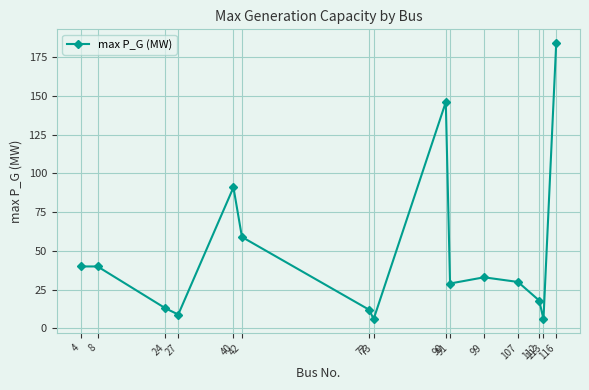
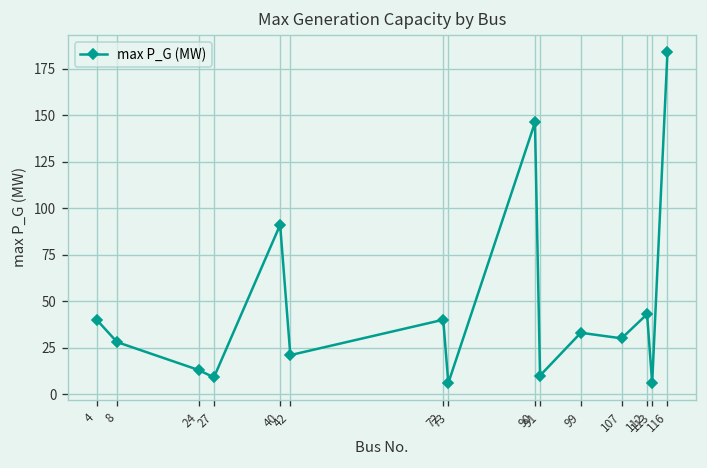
8: 40 -> 28
42: 59 -> 21
72: 12 -> 40
91: 29 -> 10
112: 18 -> 43
